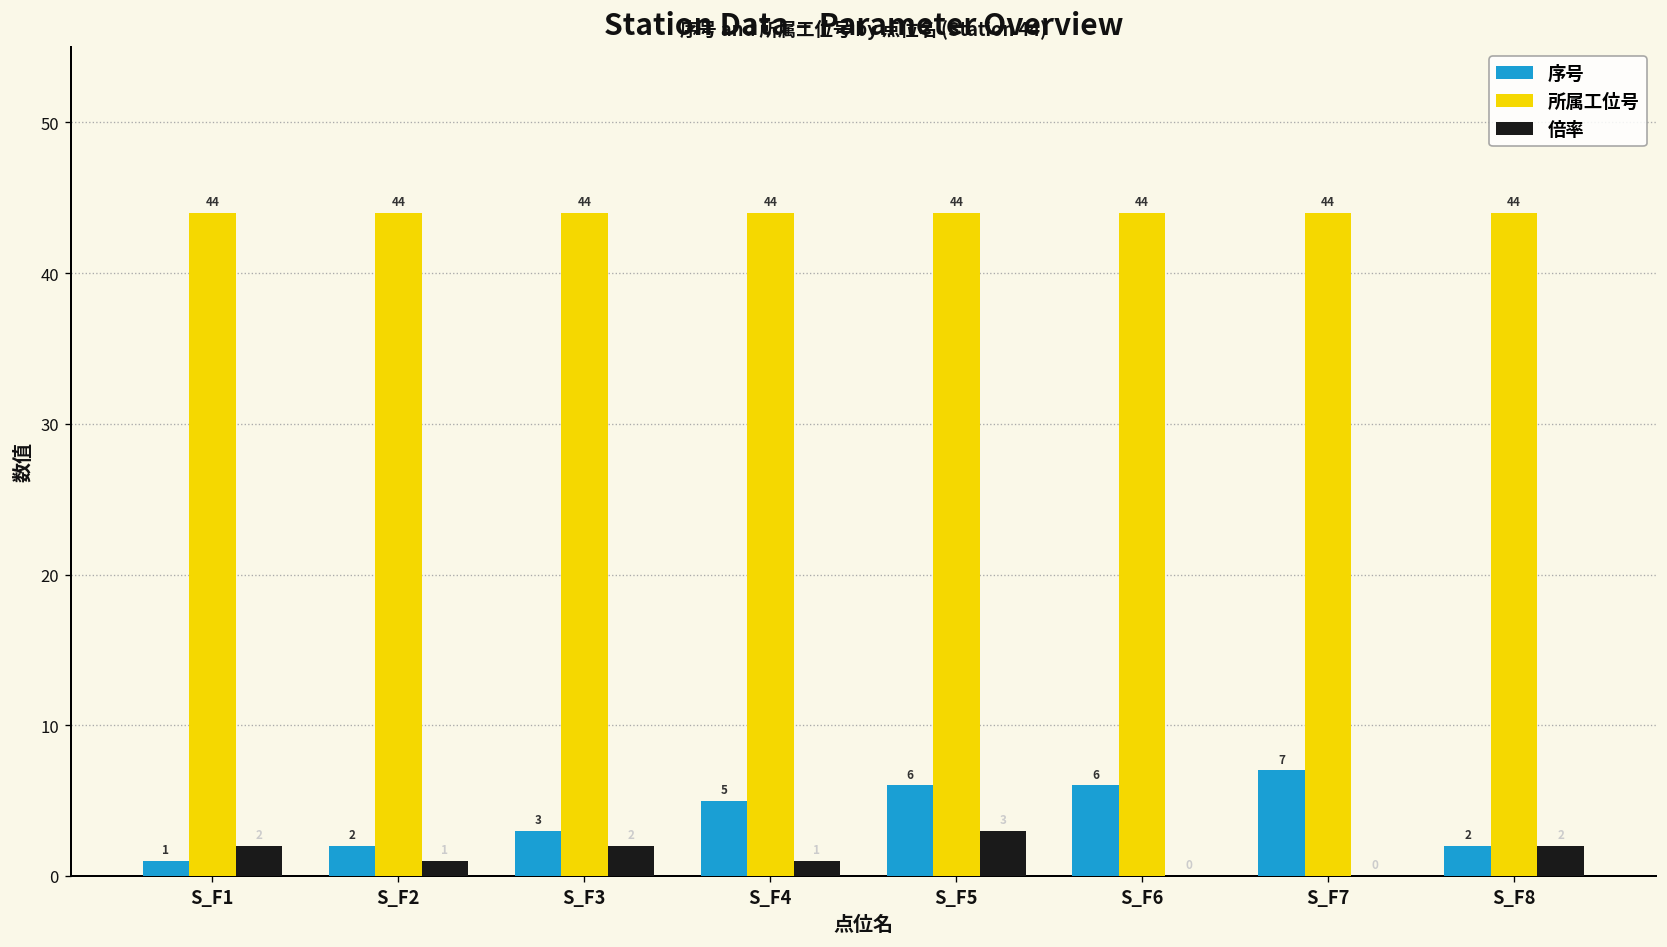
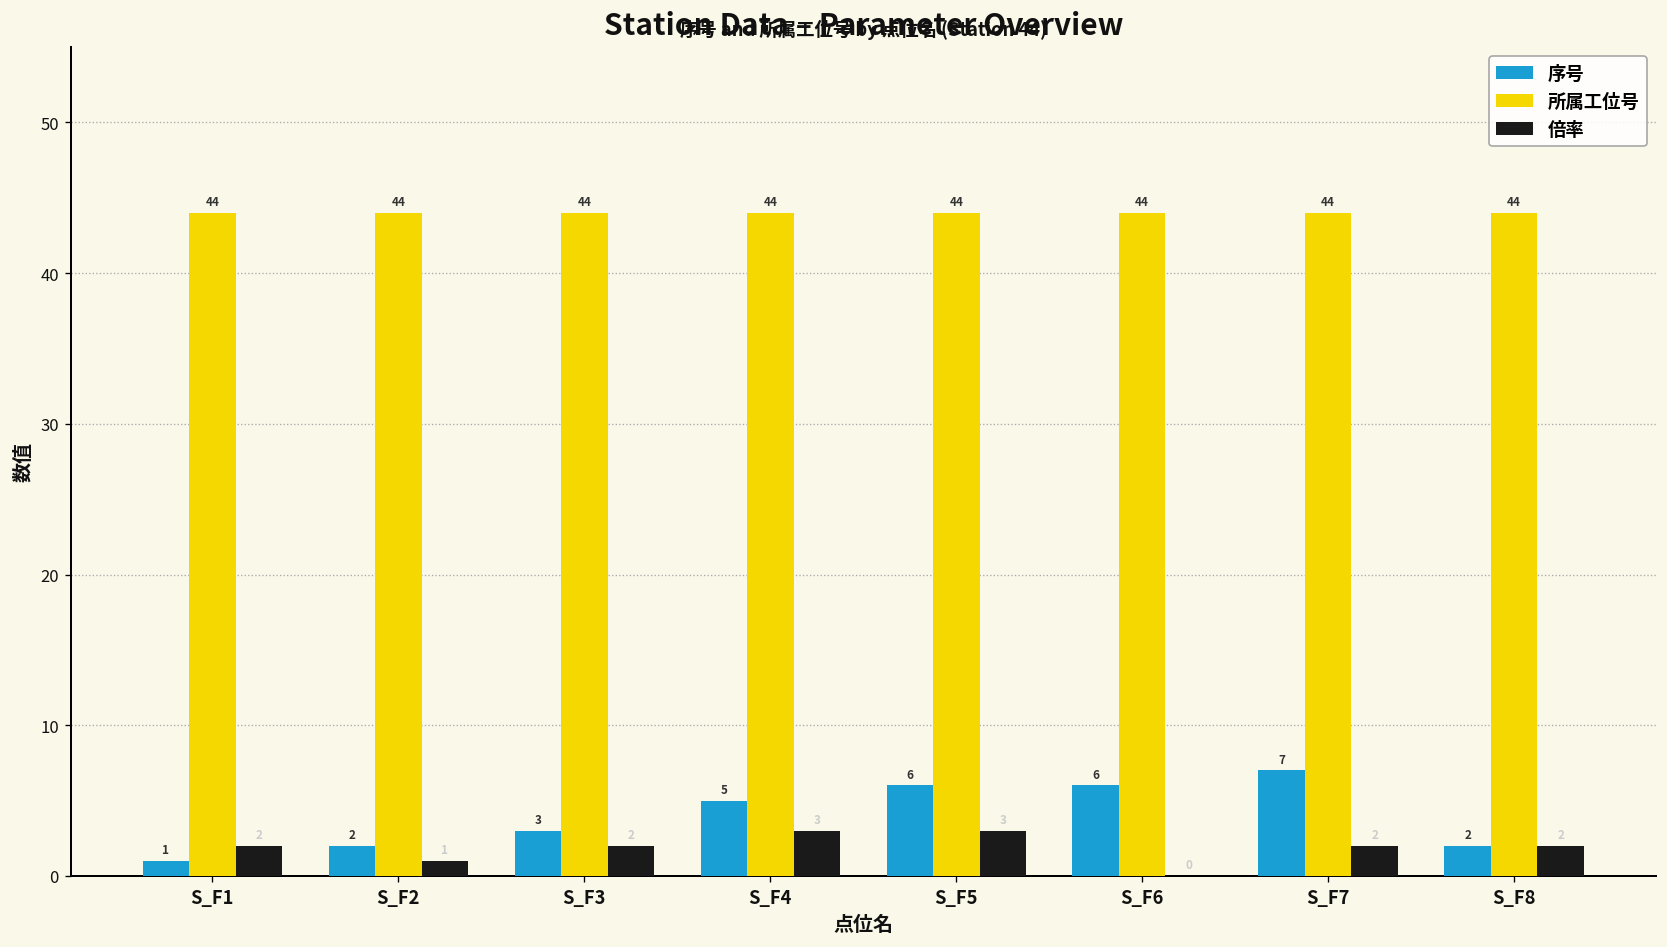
倍率, S_F4: 1 -> 3
倍率, S_F7: 0 -> 2
